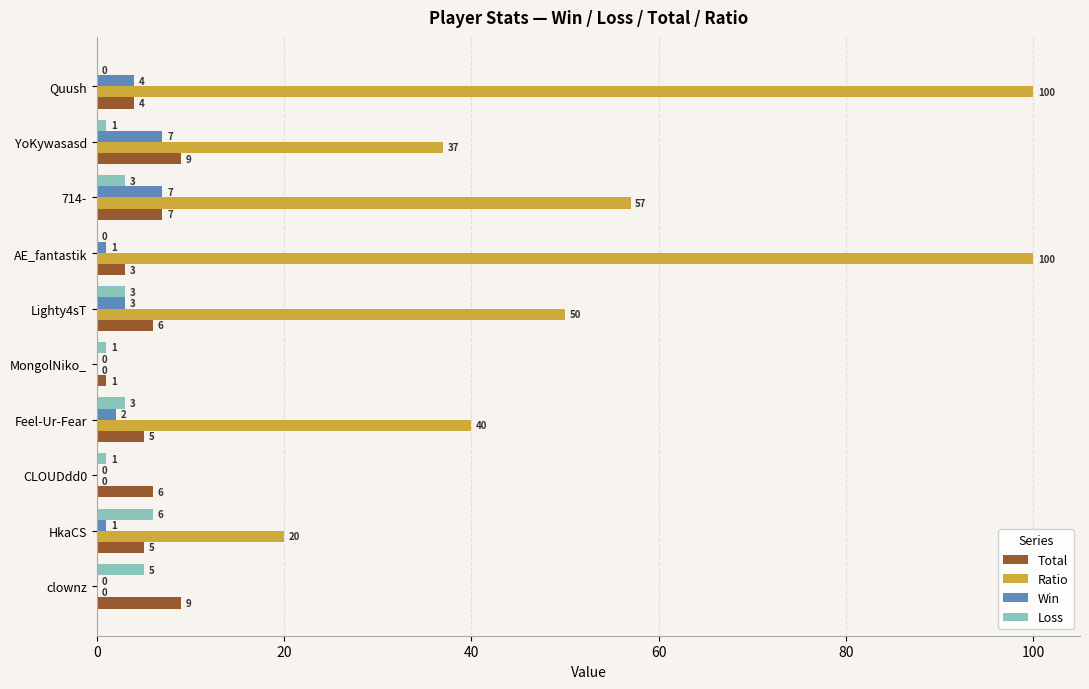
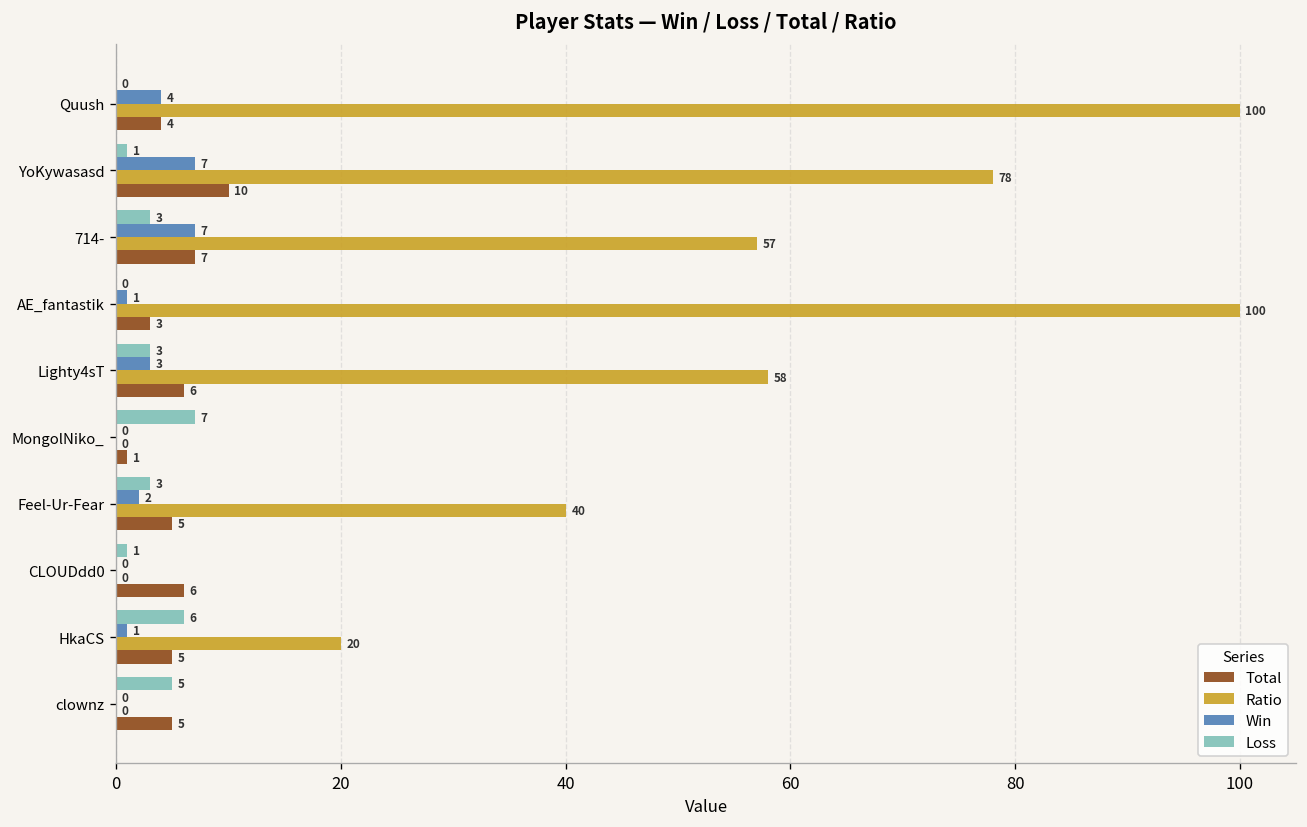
Ratio, YoKywasasd: 37 -> 78
Total, YoKywasasd: 9 -> 10
Ratio, Lighty4sT: 50 -> 58
Loss, MongolNiko_: 1 -> 7
Total, clownz: 9 -> 5
